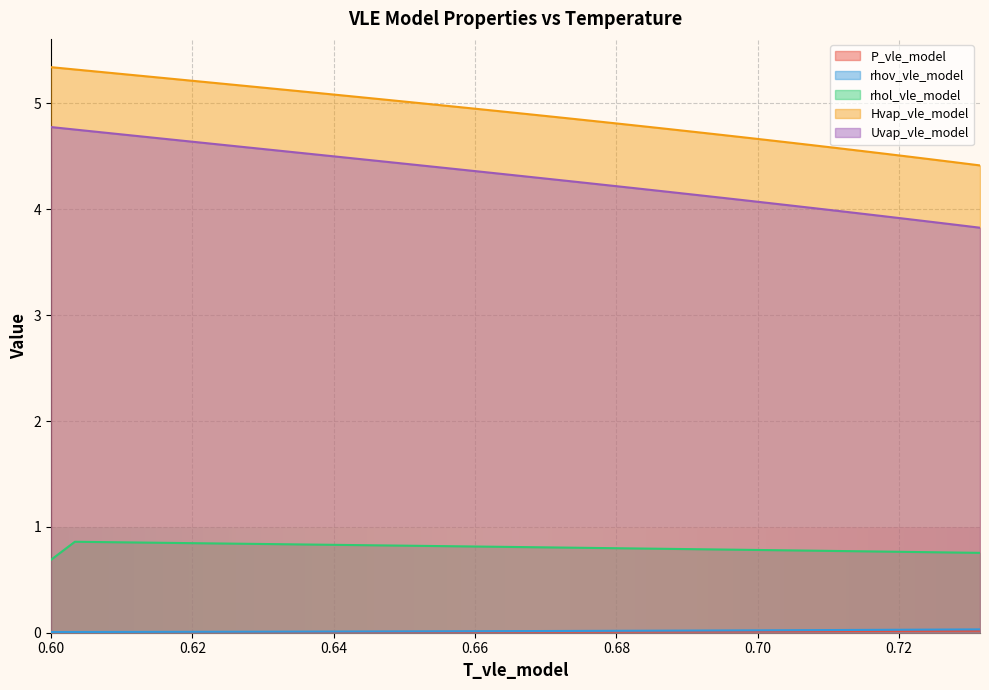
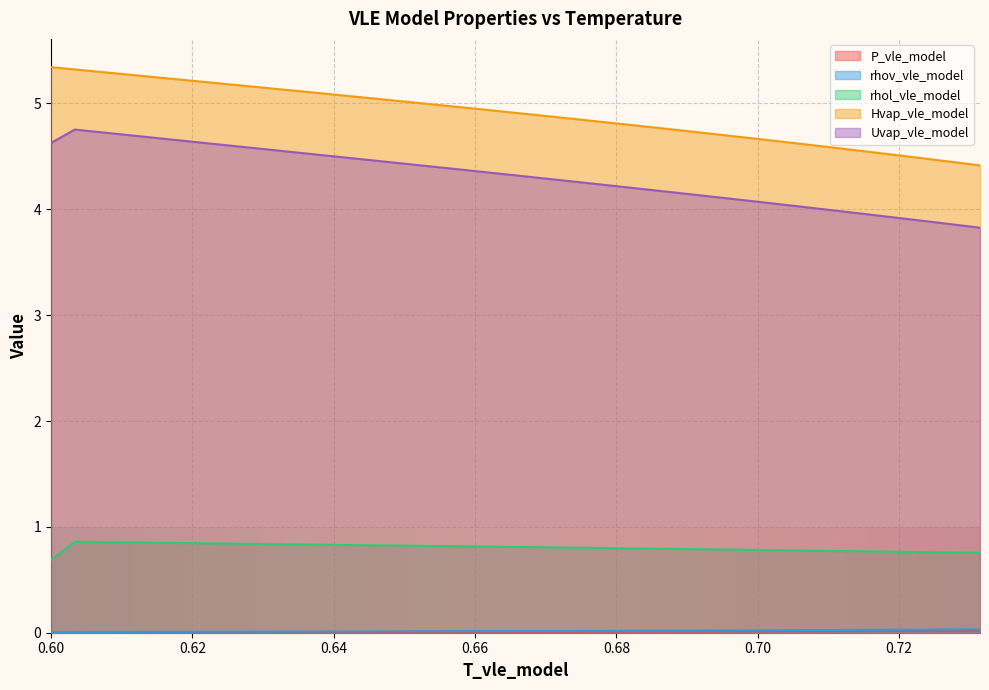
Uvap_vle_model, 0.60: 4.78 -> 4.63
